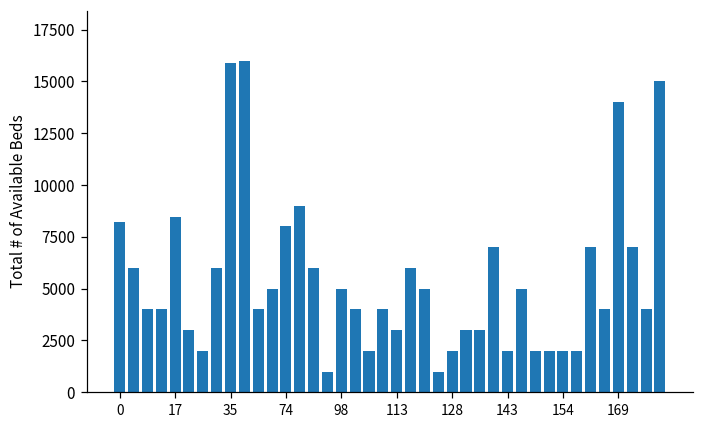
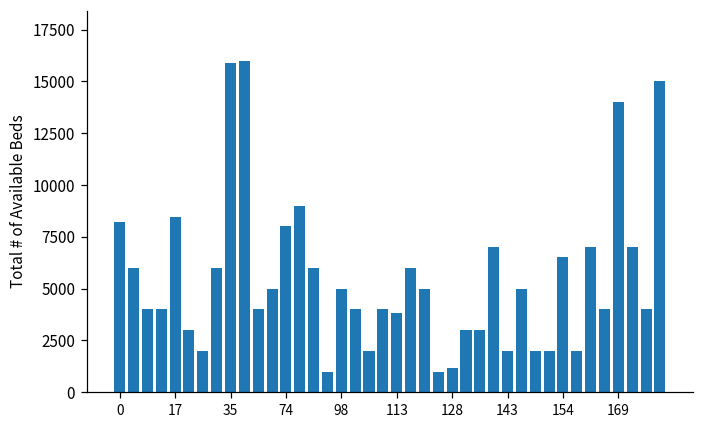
113: 3000 -> 3800
128: 2000 -> 1200
154: 2000 -> 6500
